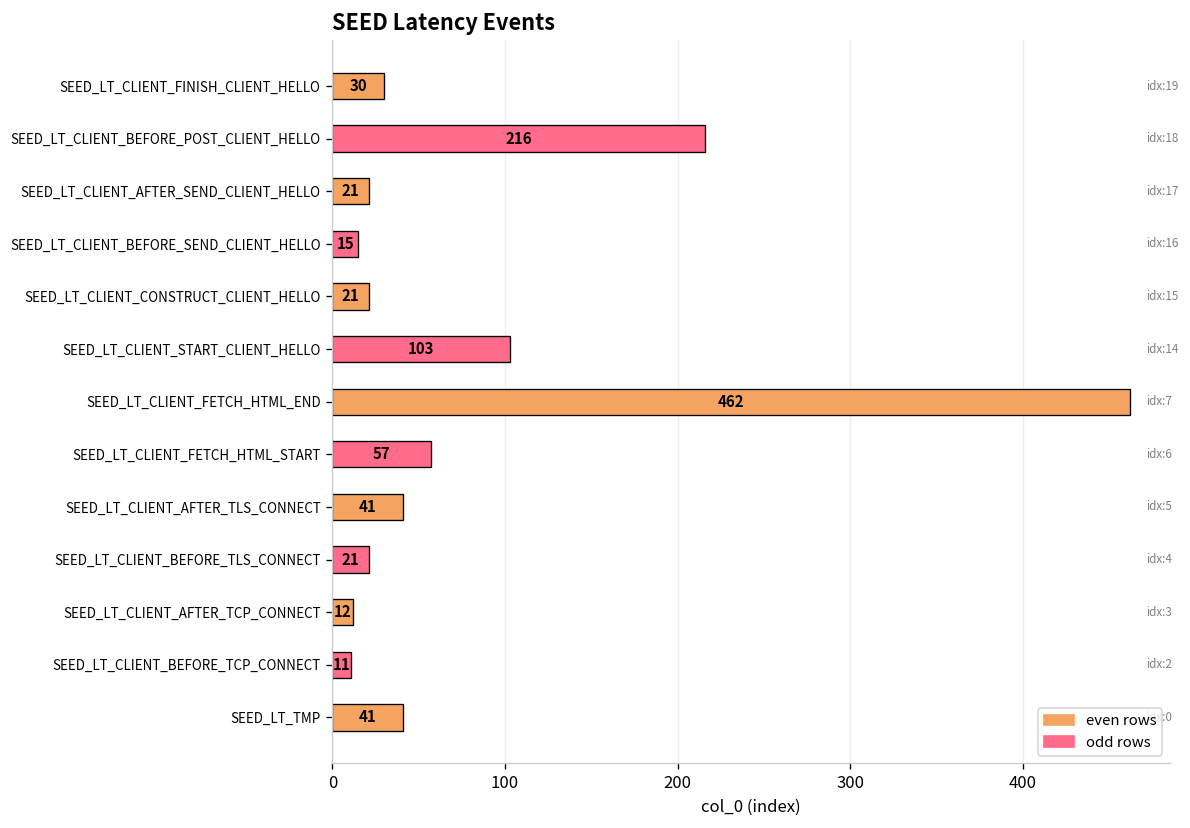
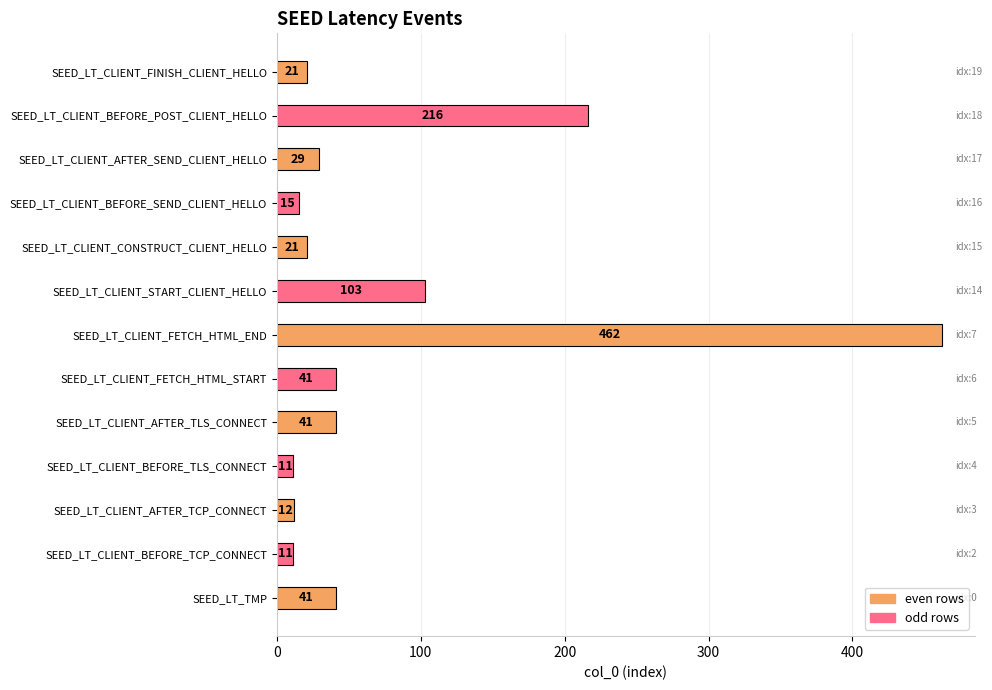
SEED_LT_CLIENT_FINISH_CLIENT_HELLO: 30 -> 21
SEED_LT_CLIENT_AFTER_SEND_CLIENT_HELLO: 21 -> 29
SEED_LT_CLIENT_FETCH_HTML_START: 57 -> 41
SEED_LT_CLIENT_BEFORE_TLS_CONNECT: 21 -> 11
